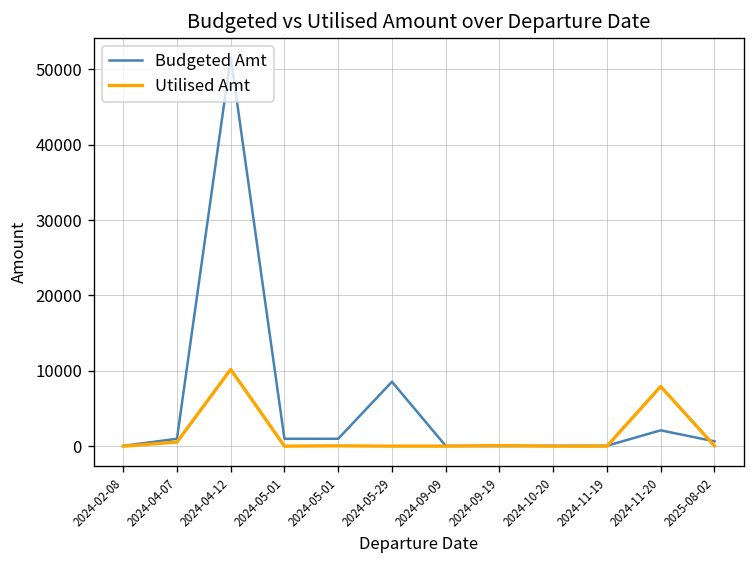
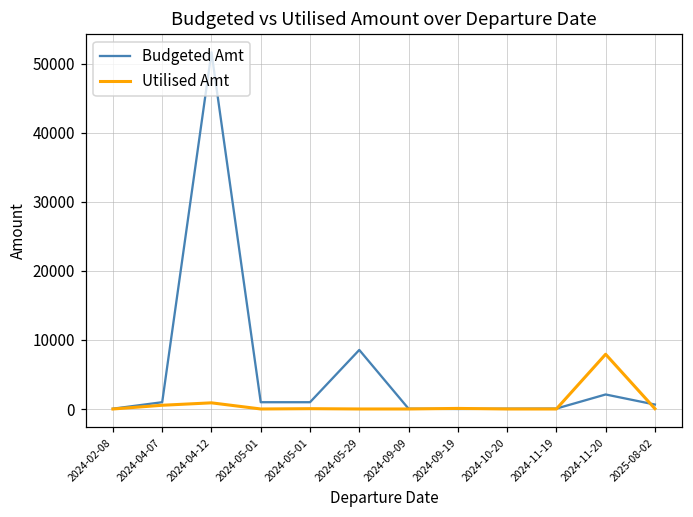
Utilised Amt, 2024-04-12: 10000 -> 1000
